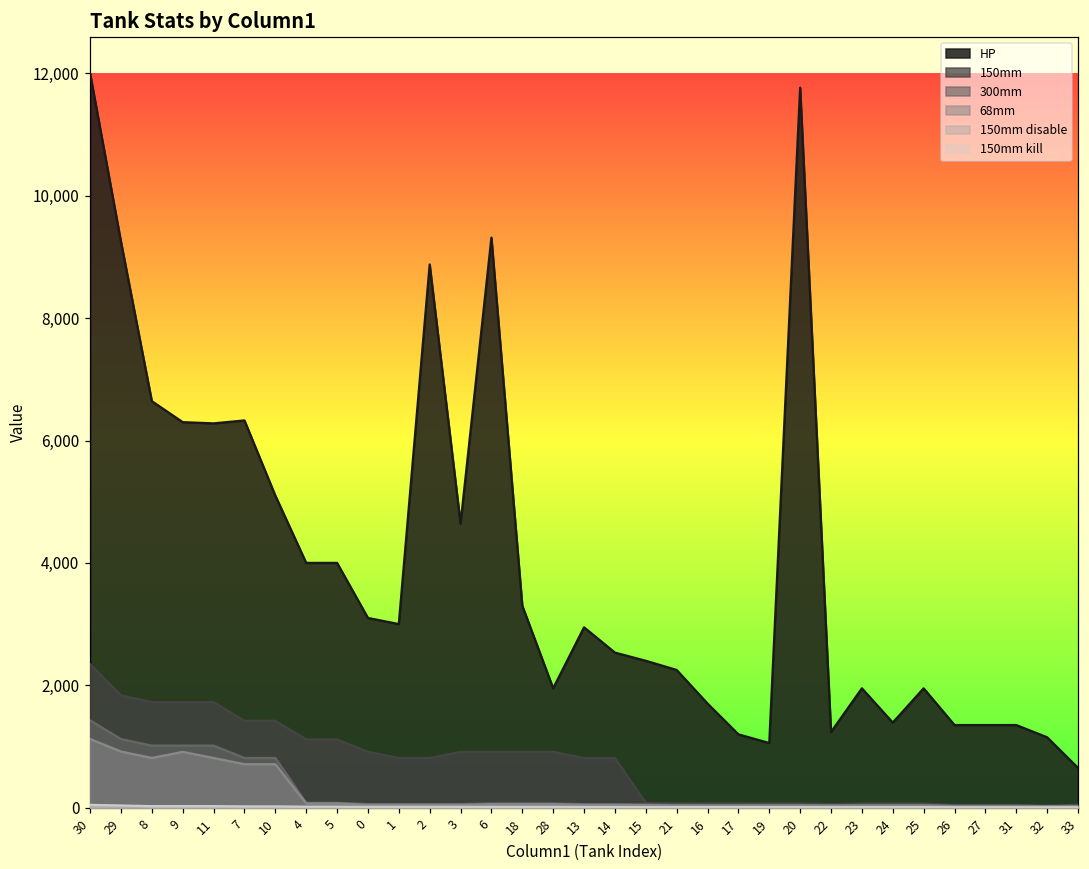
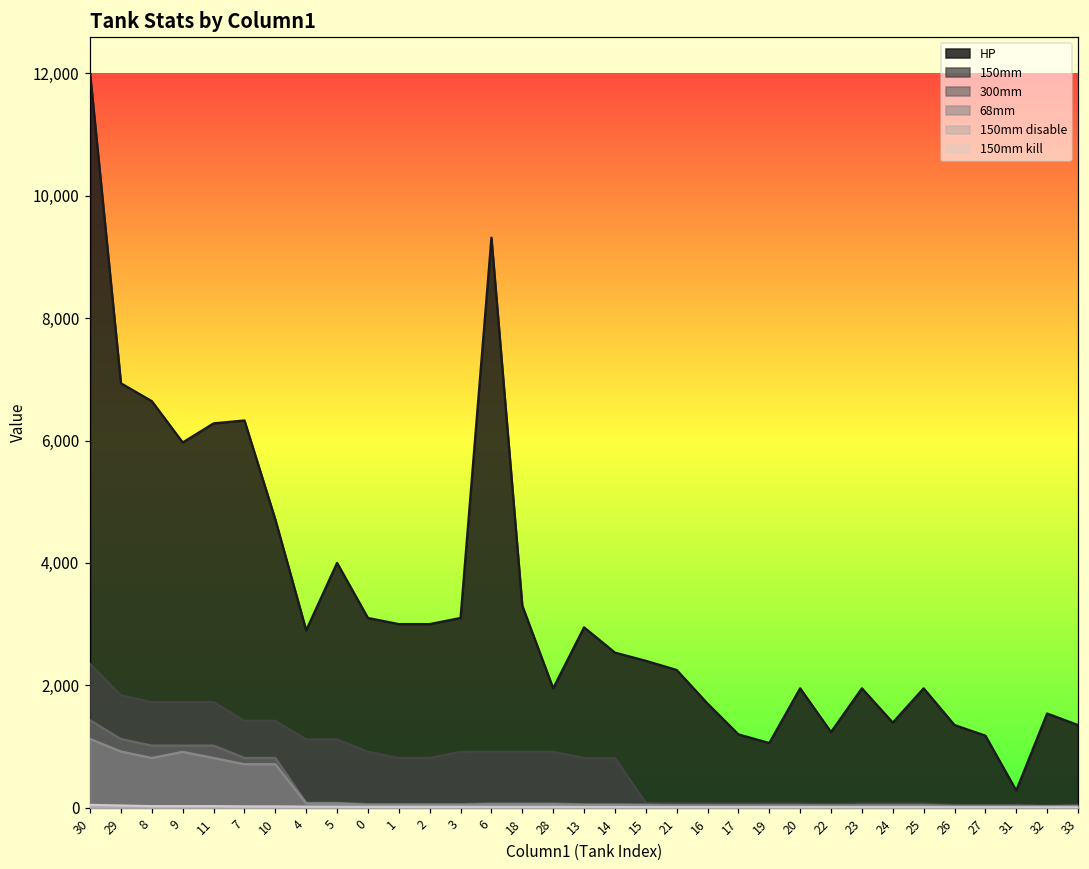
HP, 29: 9,300 -> 6,900
HP, 9: 6,300 -> 6,000
HP, 10: 5,100 -> 4,700
HP, 4: 4,000 -> 2,900
HP, 2: 8,900 -> 3,000
HP, 3: 4,600 -> 3,100
HP, 20: 11,800 -> 2,000
HP, 27: 1,400 -> 1,200
HP, 31: 1,400 -> 300
HP, 32: 1,200 -> 1,500
HP, 33: 700 -> 1,400
